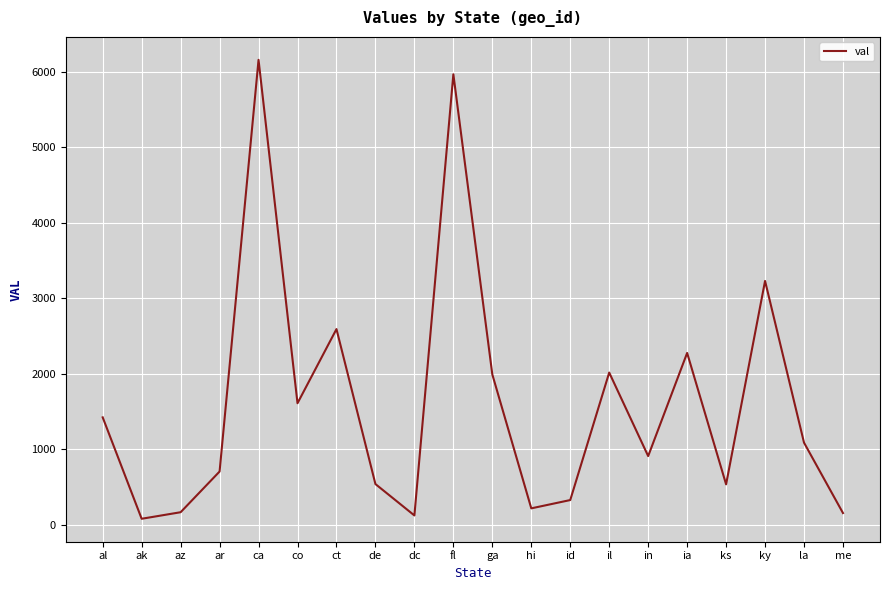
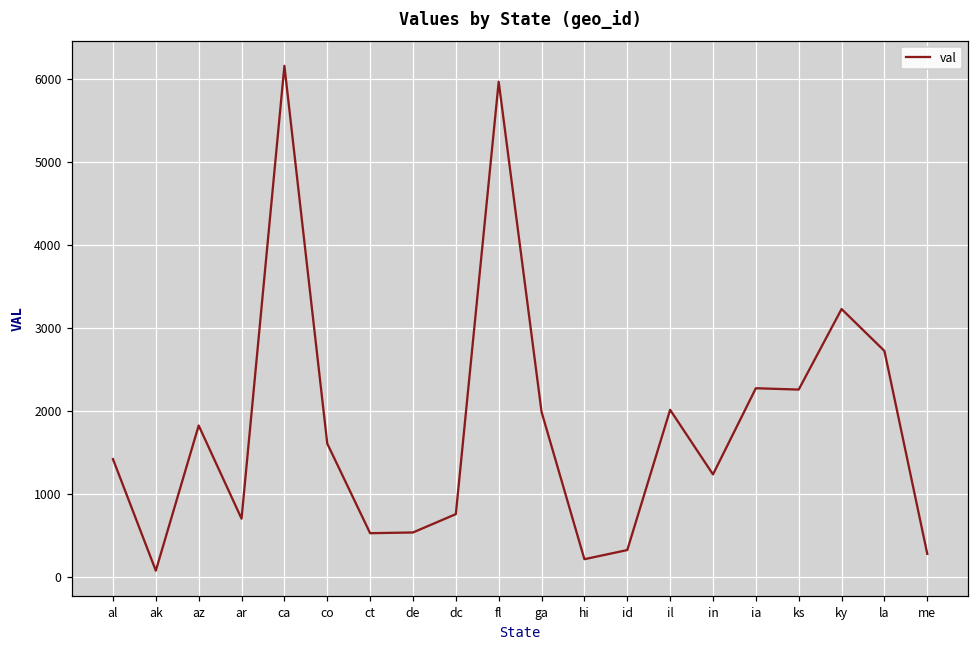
az: 200 -> 1800
ct: 2600 -> 500
dc: 100 -> 800
in: 900 -> 1200
ks: 500 -> 2300
la: 1100 -> 2700
me: 200 -> 300
